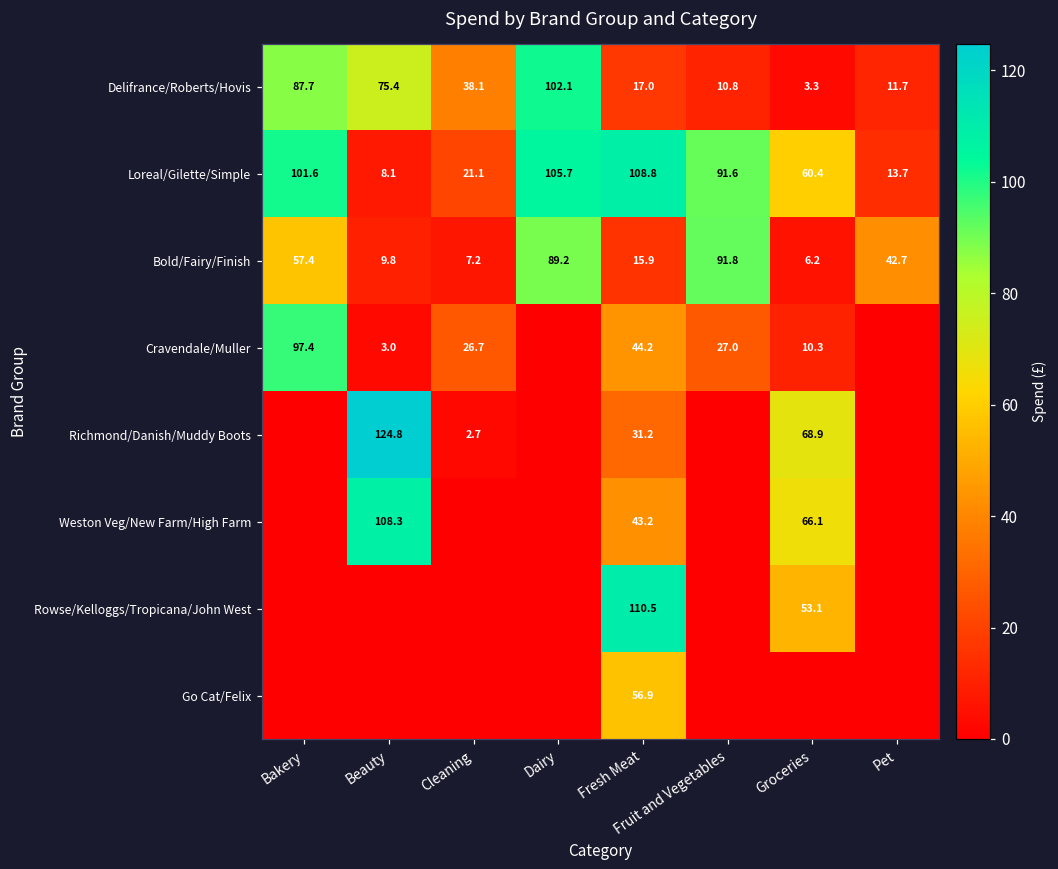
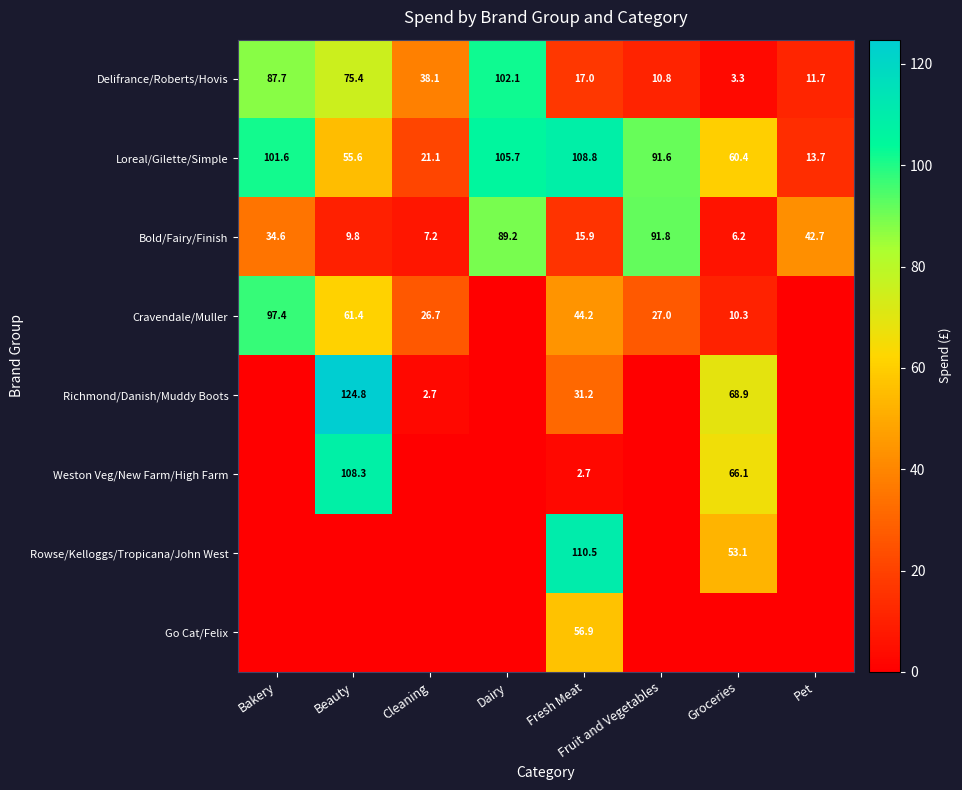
Loreal/Gilette/Simple, Beauty: 8.1 -> 55.6
Bold/Fairy/Finish, Bakery: 57.4 -> 34.6
Cravendale/Muller, Beauty: 3.0 -> 61.4
Weston Veg/New Farm/High Farm, Fresh Meat: 43.2 -> 2.7
